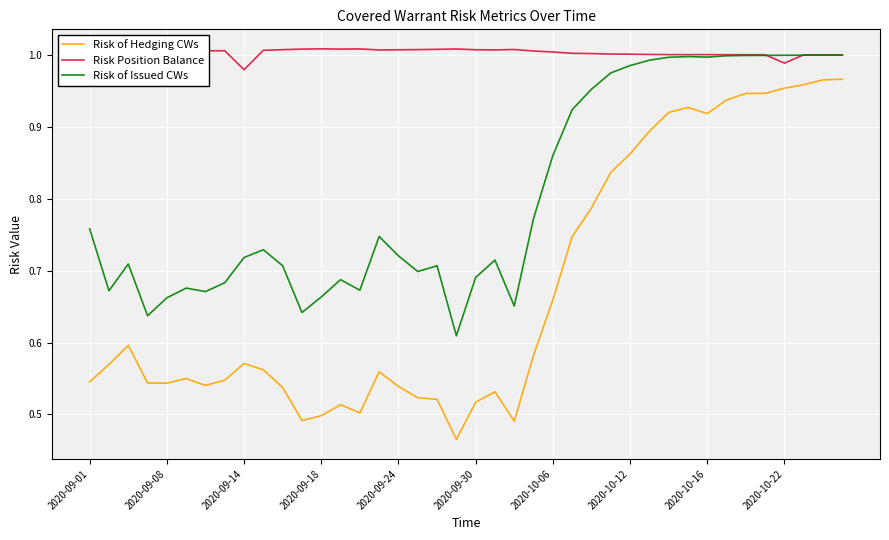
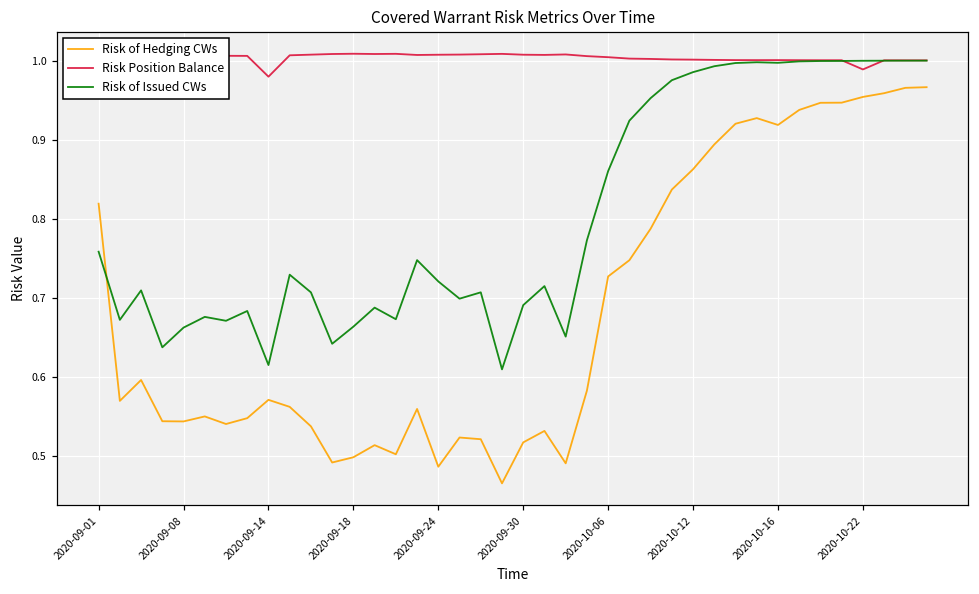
Risk of Hedging CWs, 2020-09-01: 0.55 -> 0.82
Risk of Issued CWs, 2020-09-14: 0.72 -> 0.61
Risk of Hedging CWs, 2020-09-24: 0.54 -> 0.49
Risk of Hedging CWs, 2020-10-06: 0.66 -> 0.73
